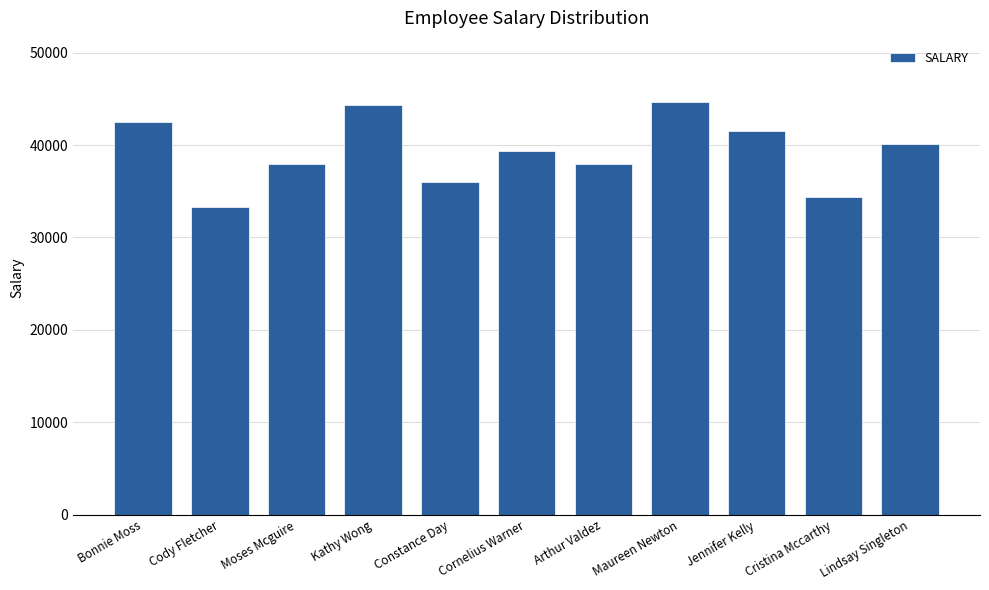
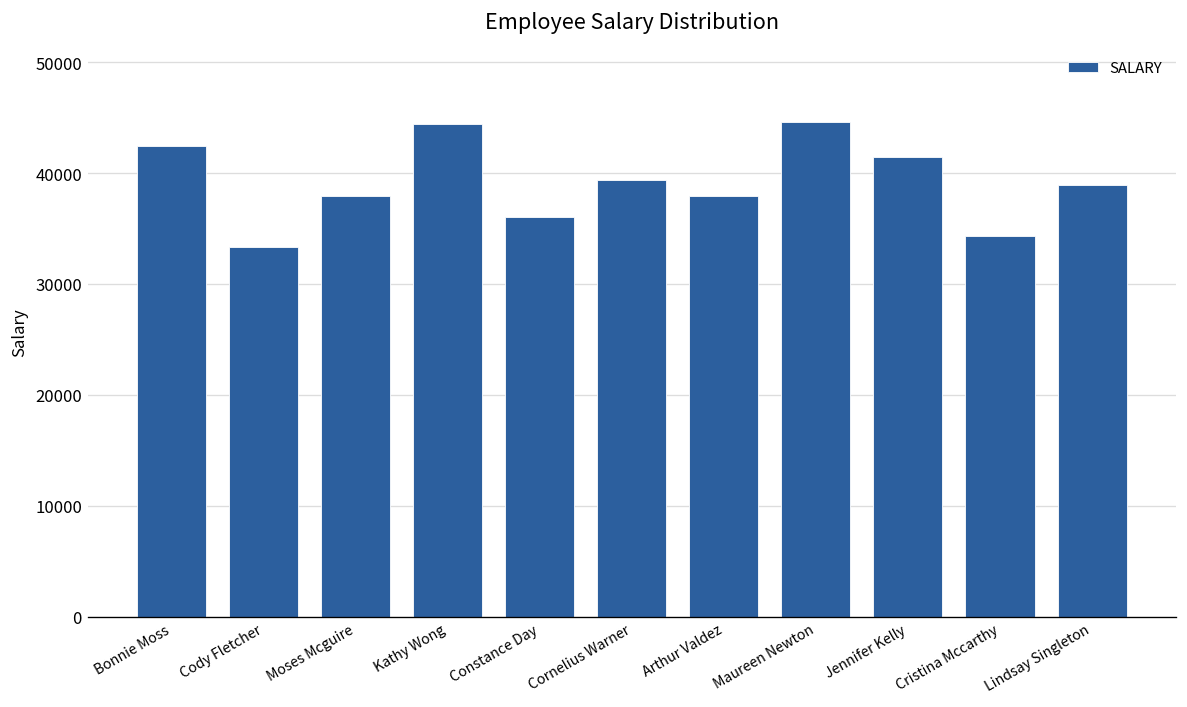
Lindsay Singleton: 40000 -> 39000
